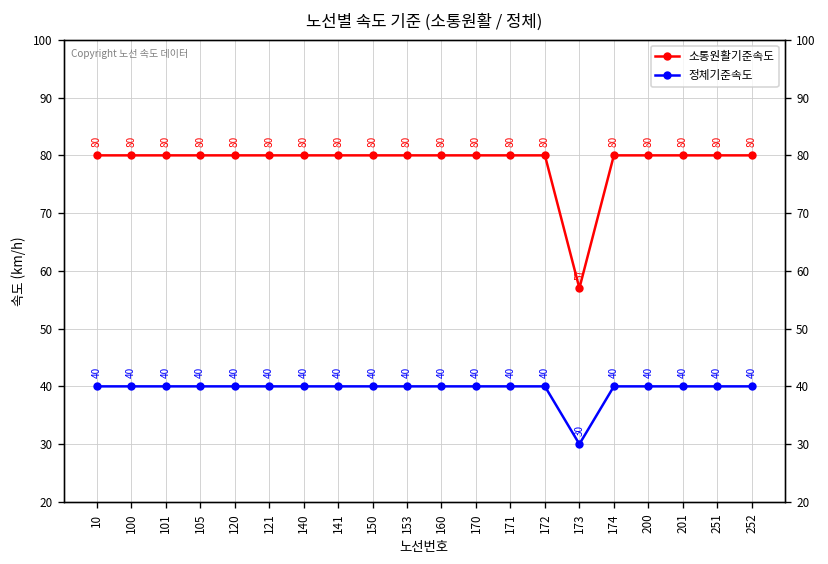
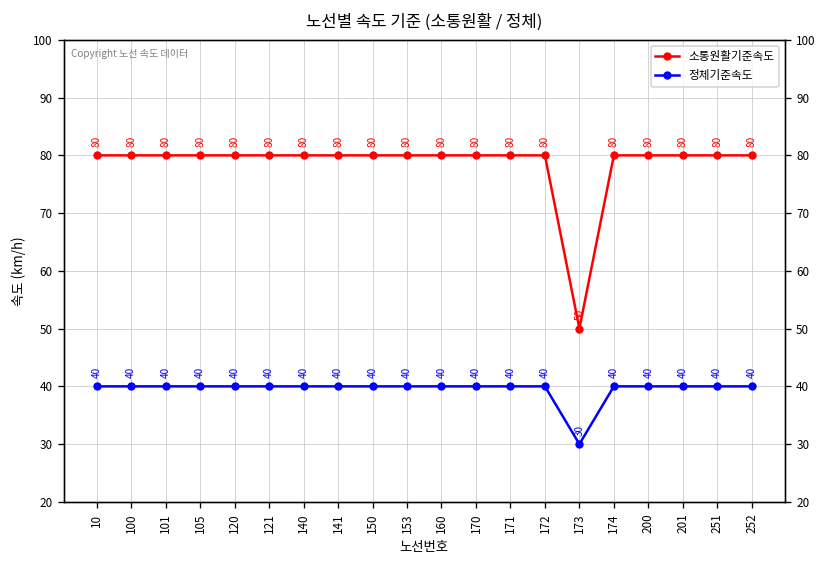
소통원활기준속도, 173: 57 -> 50
